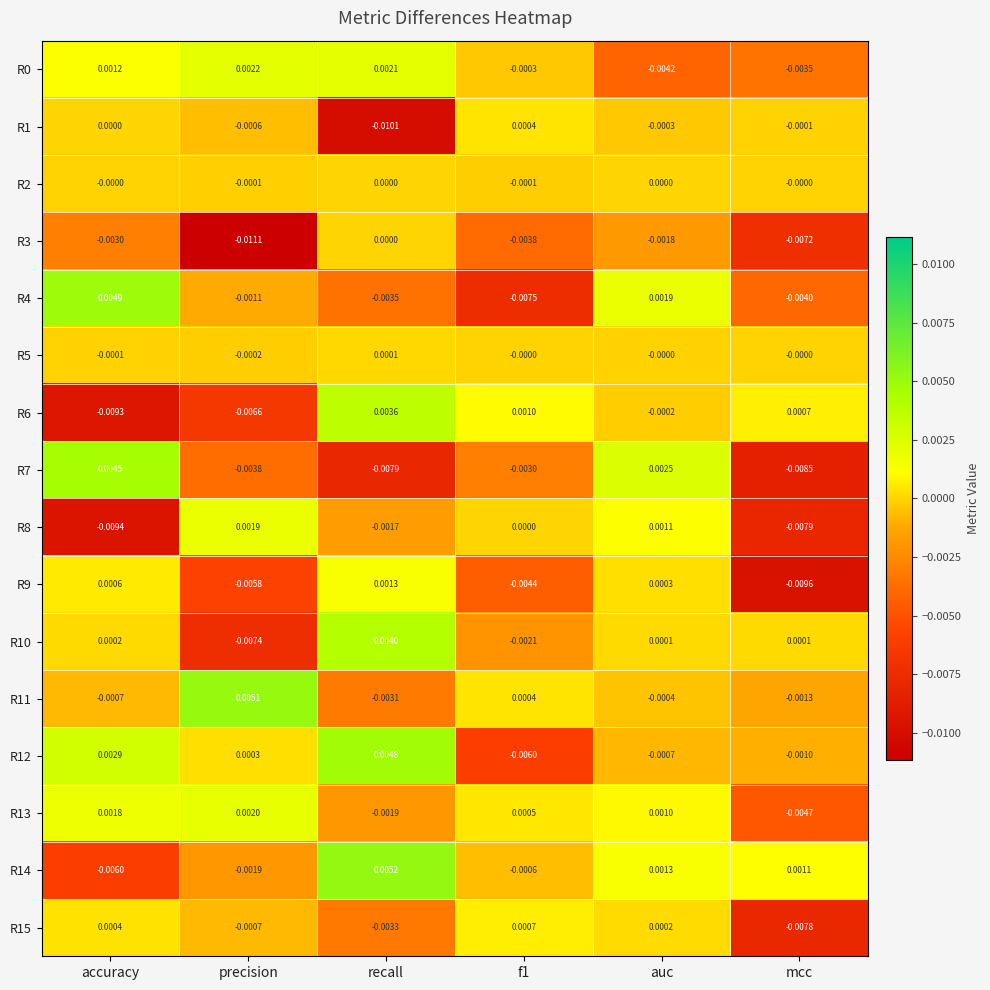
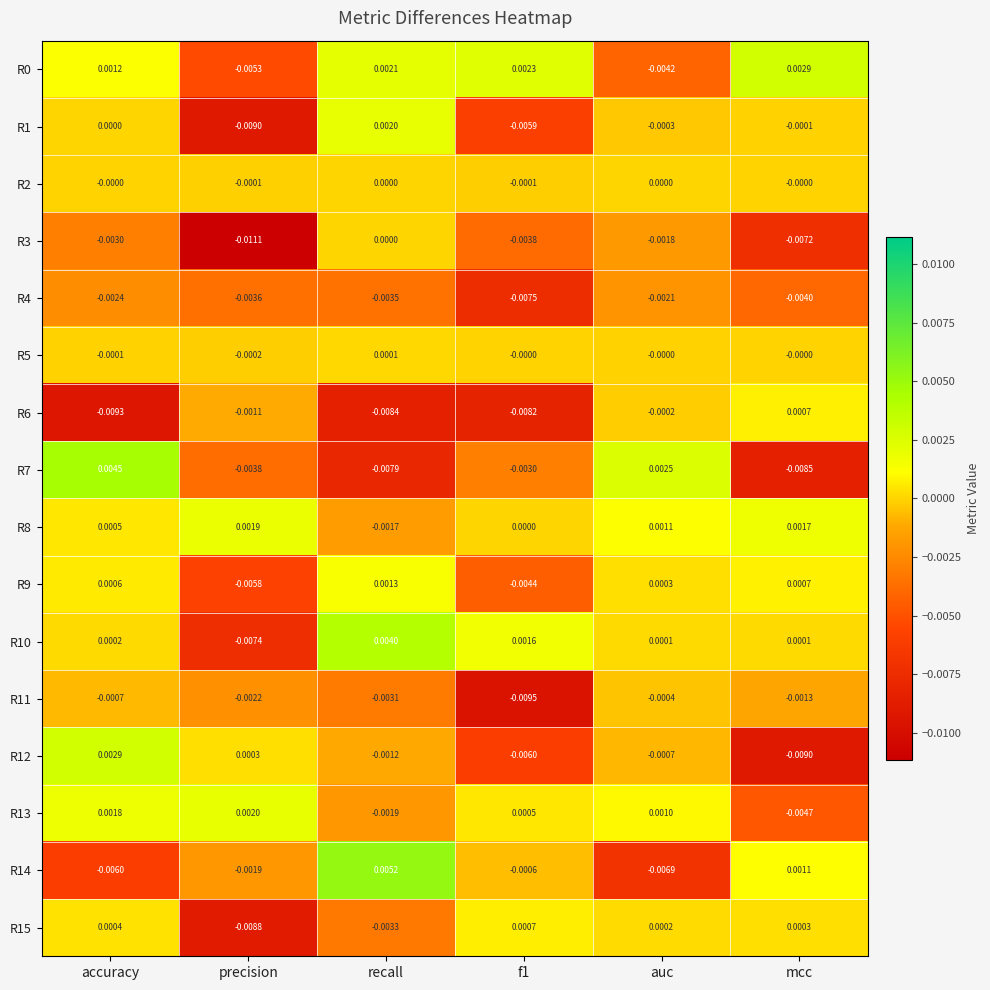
R0, precision: 0.0022 -> -0.0053
R0, f1: -0.0003 -> 0.0023
R0, mcc: -0.0035 -> 0.0029
R1, precision: -0.0006 -> -0.0090
R1, recall: -0.0101 -> 0.0020
R1, f1: 0.0004 -> -0.0059
R4, accuracy: 0.0049 -> -0.0024
R4, precision: -0.0011 -> -0.0036
R4, auc: 0.0019 -> -0.0021
R6, precision: -0.0066 -> -0.0011
R6, recall: 0.0036 -> -0.0084
R6, f1: 0.0010 -> -0.0082
R8, accuracy: -0.0094 -> 0.0005
R8, mcc: -0.0079 -> 0.0017
R9, mcc: -0.0096 -> 0.0007
R10, f1: -0.0021 -> 0.0016
R11, precision: 0.0051 -> -0.0022
R11, f1: 0.0004 -> -0.0095
R12, recall: 0.0048 -> -0.0012
R12, mcc: -0.0010 -> -0.0090
R14, auc: 0.0013 -> -0.0069
R15, precision: -0.0007 -> -0.0088
R15, mcc: -0.0078 -> 0.0003
